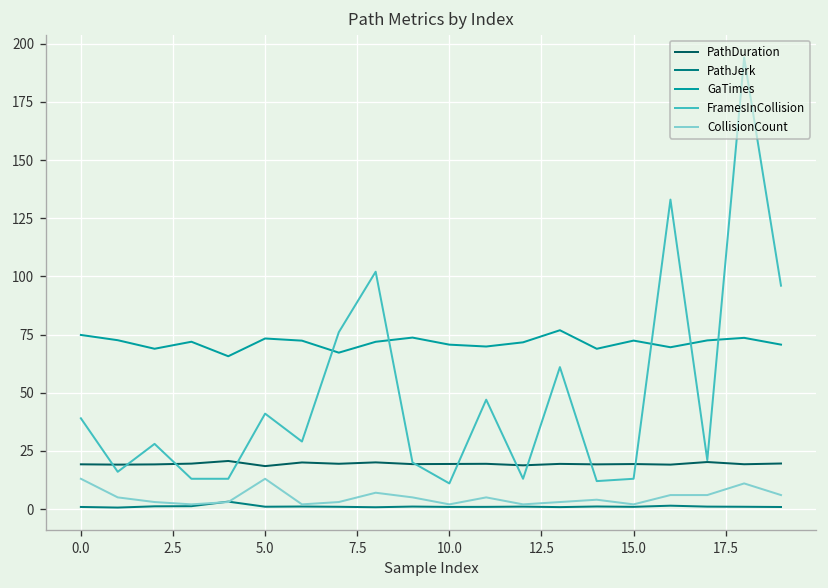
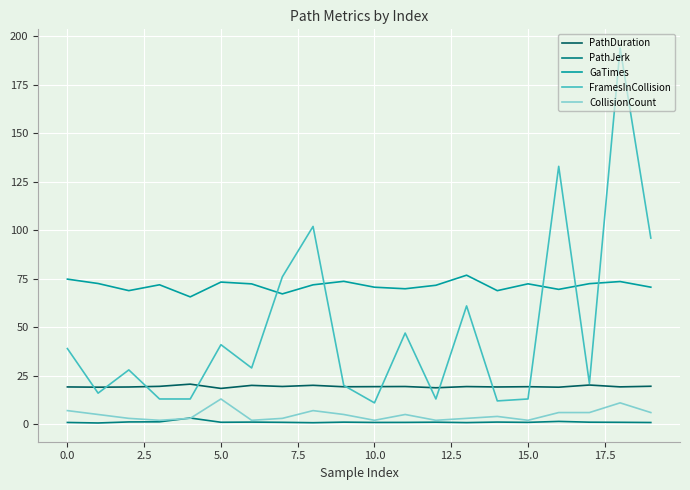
CollisionCount, 0.0: 13 -> 7
